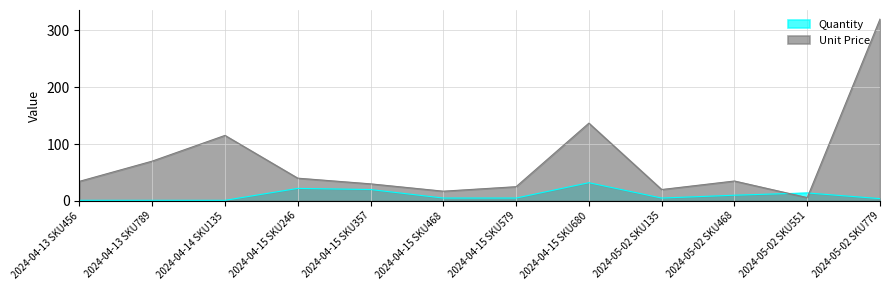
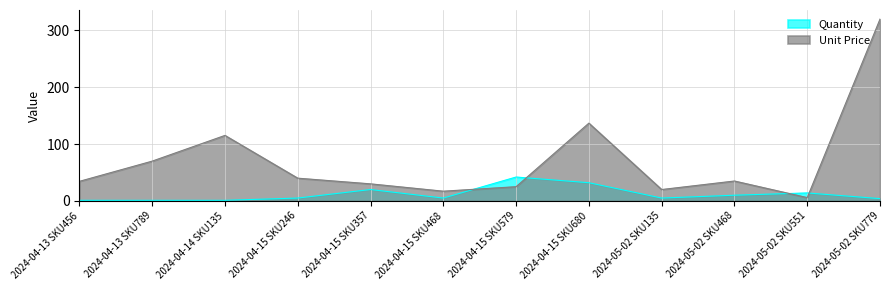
Quantity, 2024-04-15 SKU246: 20 -> 10
Quantity, 2024-04-15 SKU579: 10 -> 40
